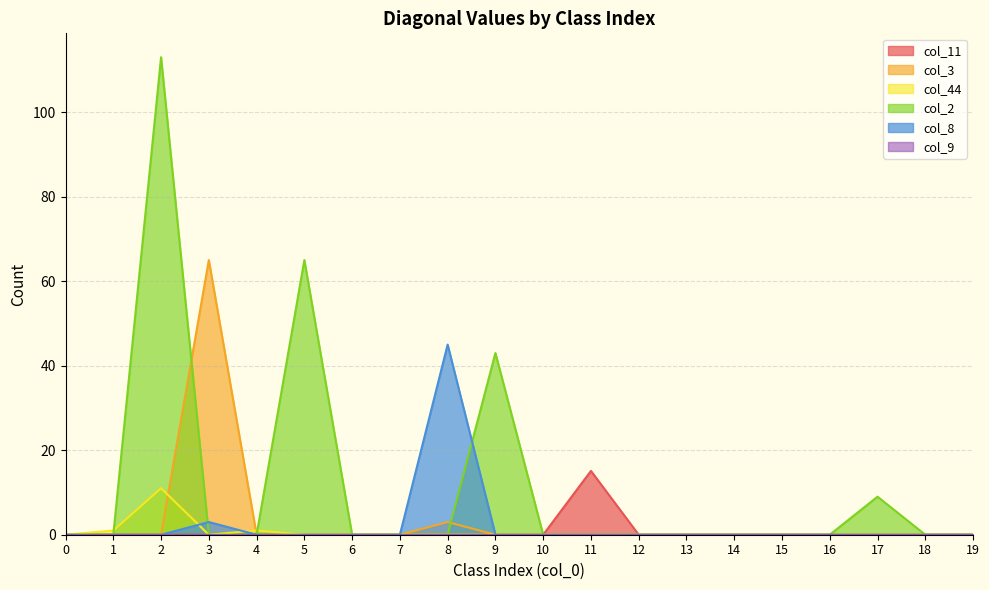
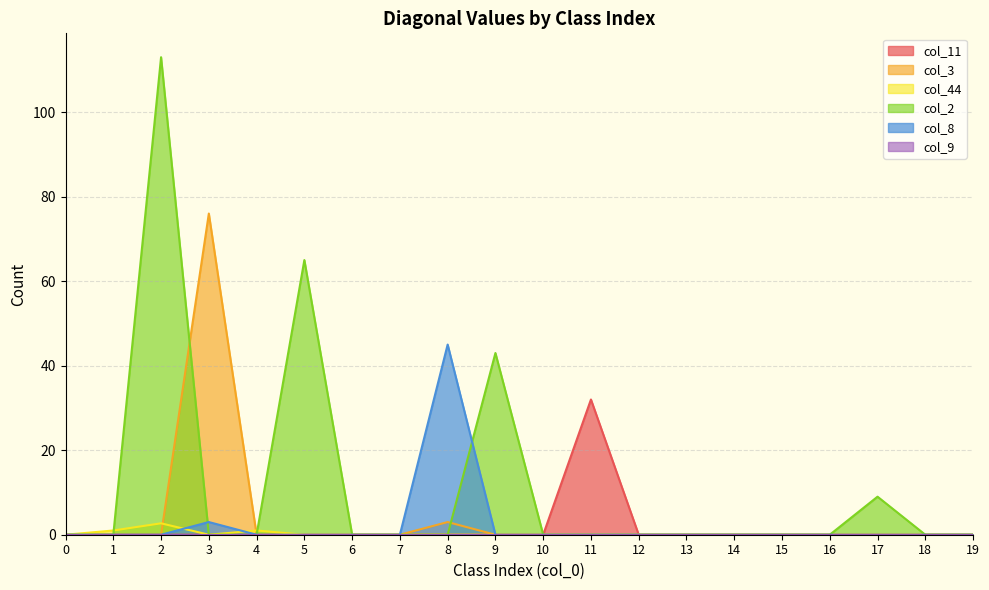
col_44, 2: 11 -> 3
col_3, 3: 65 -> 76
col_11, 11: 15 -> 32
